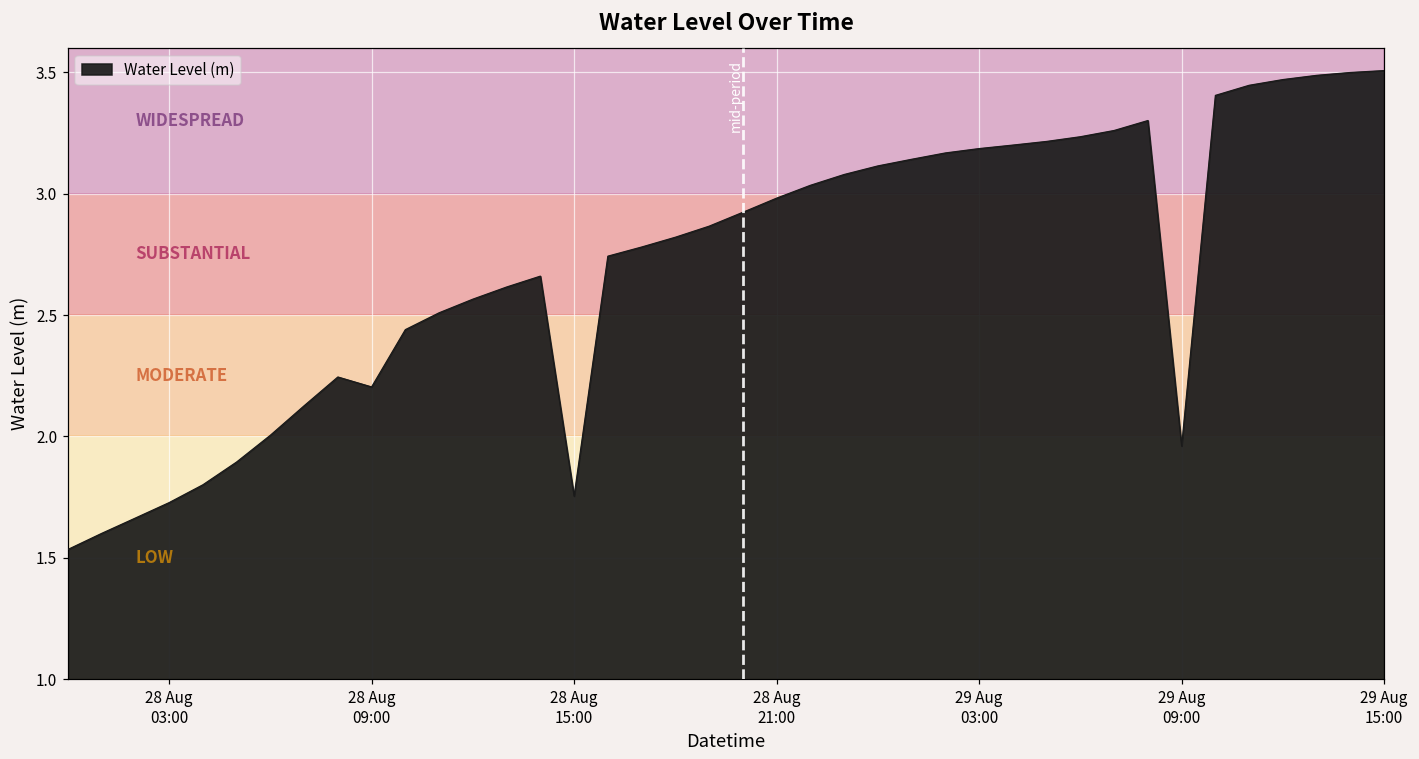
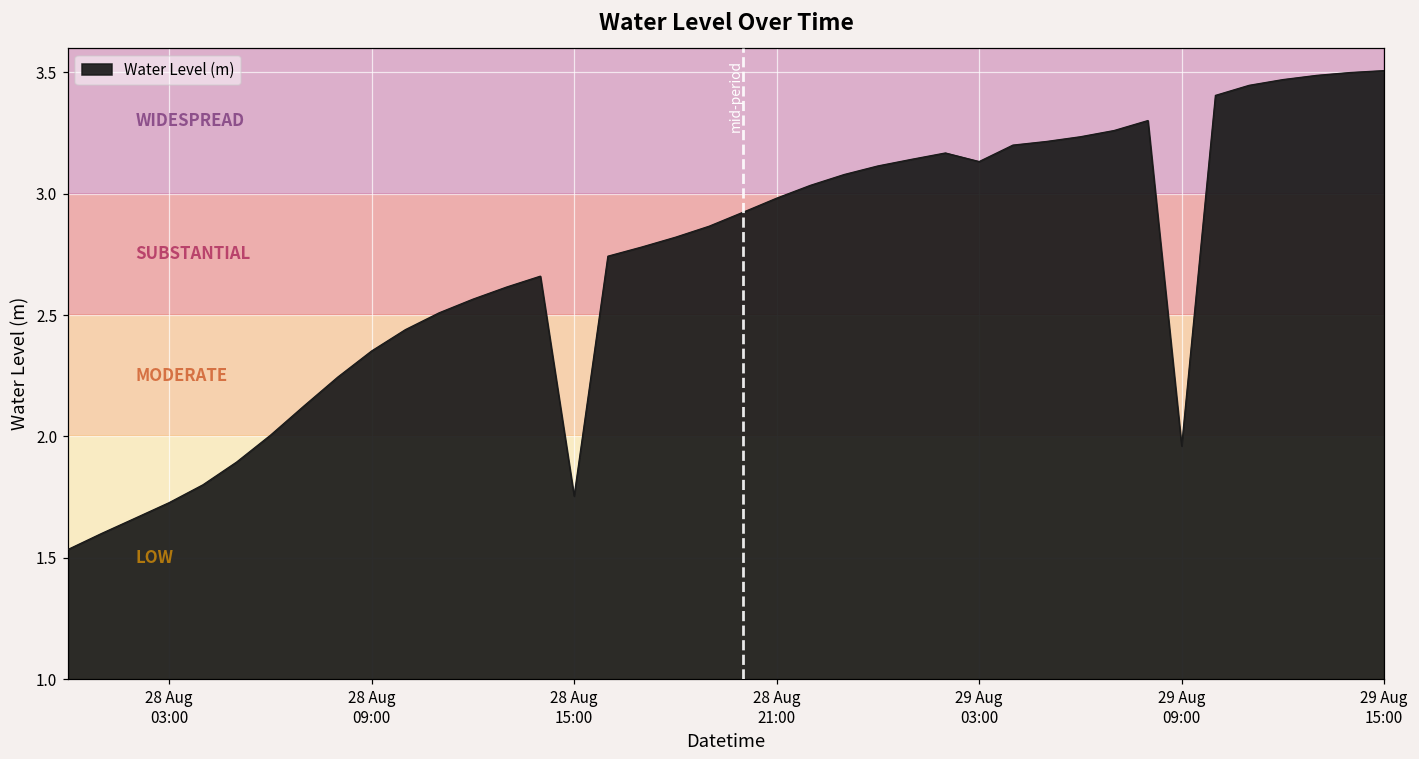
28 Aug 09:00: 2.20 -> 2.35
29 Aug 03:00: 3.19 -> 3.13
